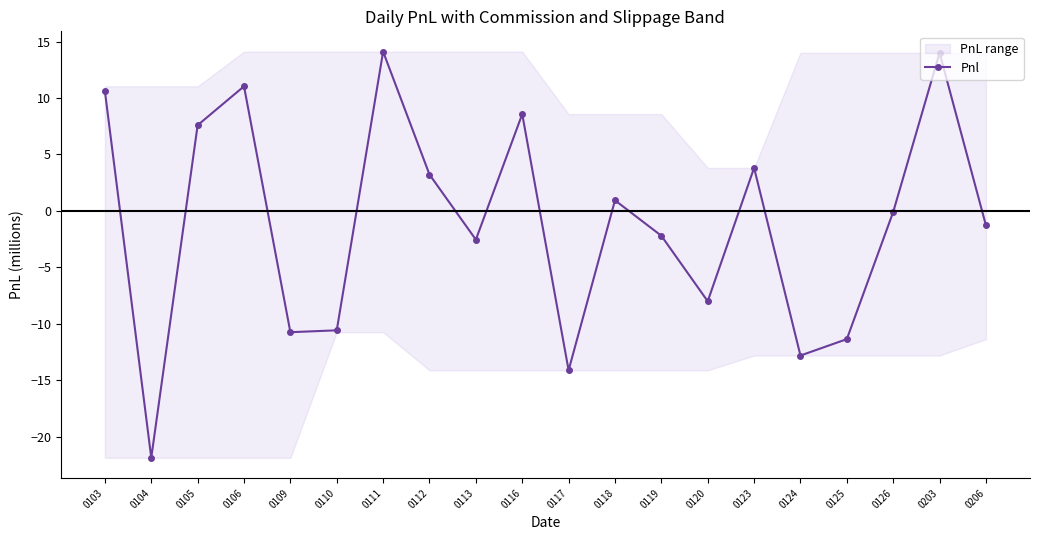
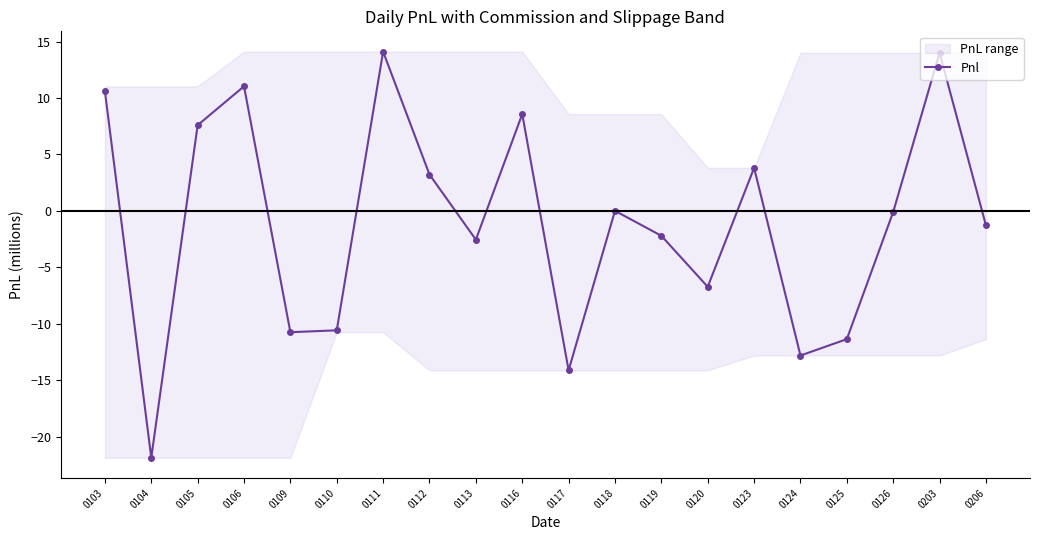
Pnl, 0118: 0.9 -> 0.0
Pnl, 0120: -8.0 -> -6.7
